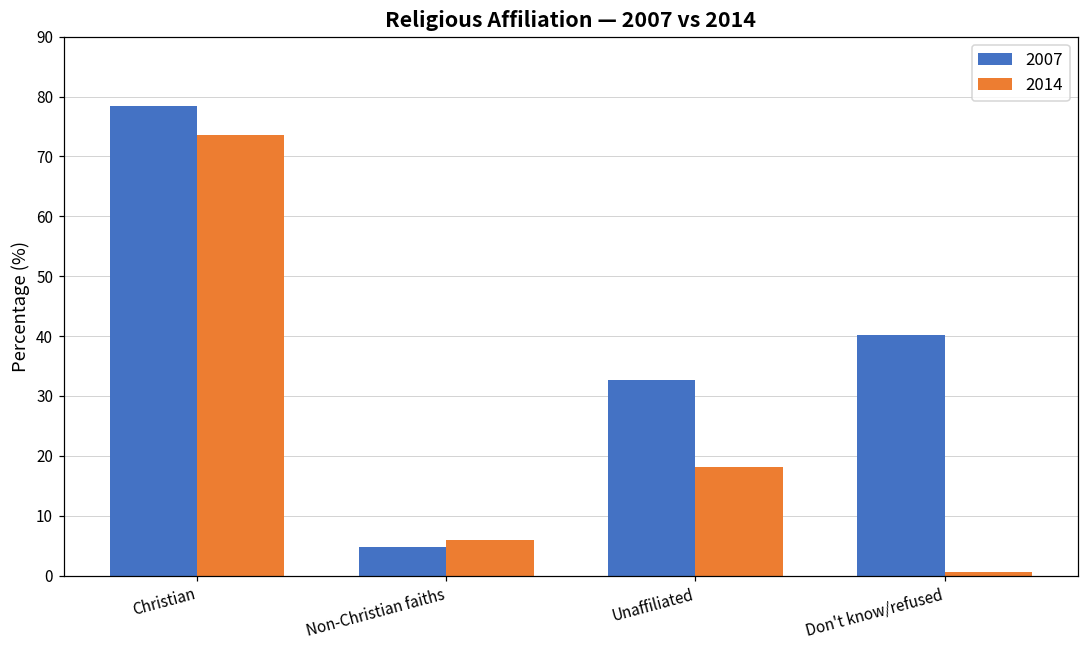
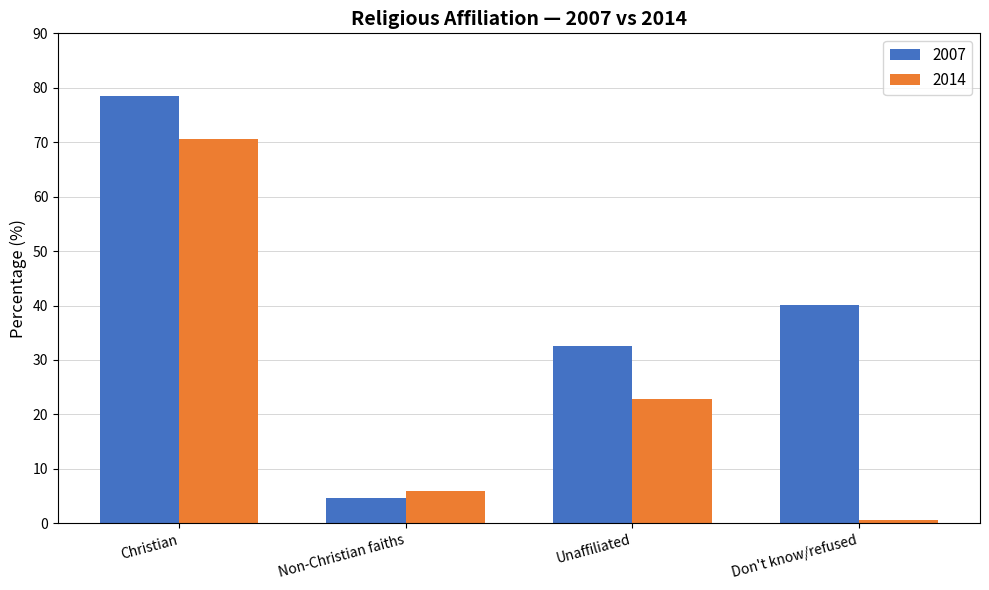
2014, Christian: 74 -> 71
2014, Unaffiliated: 18 -> 23
